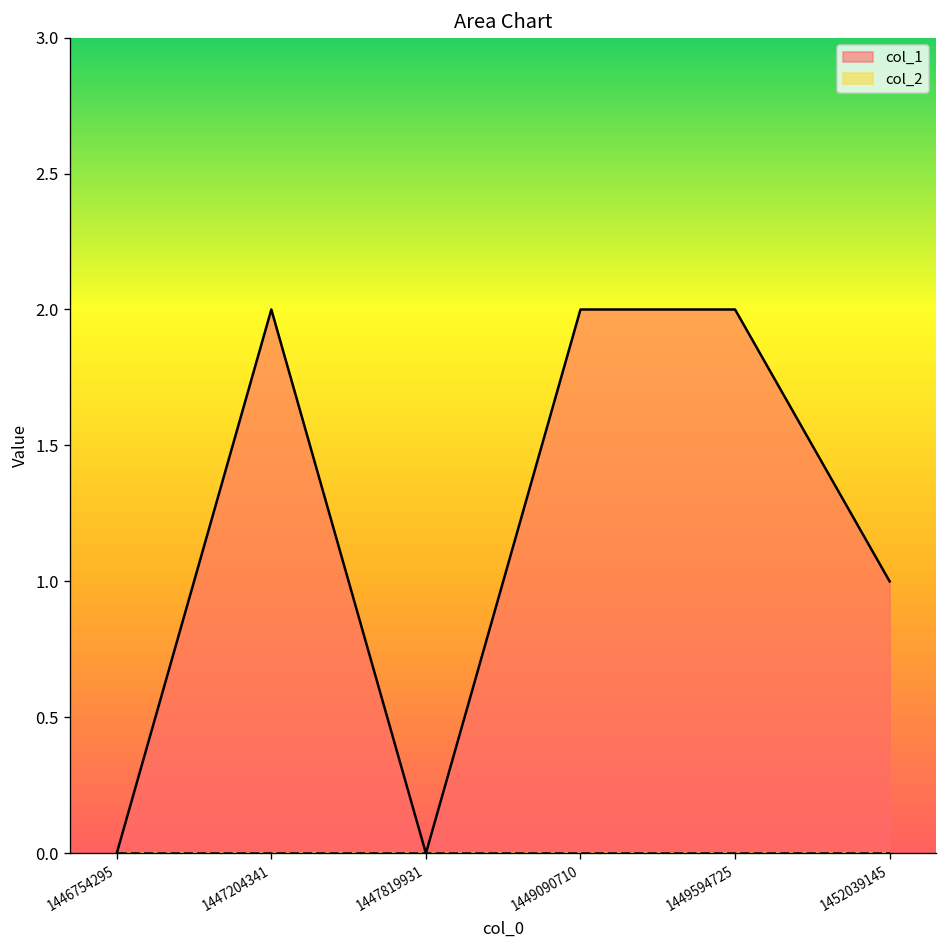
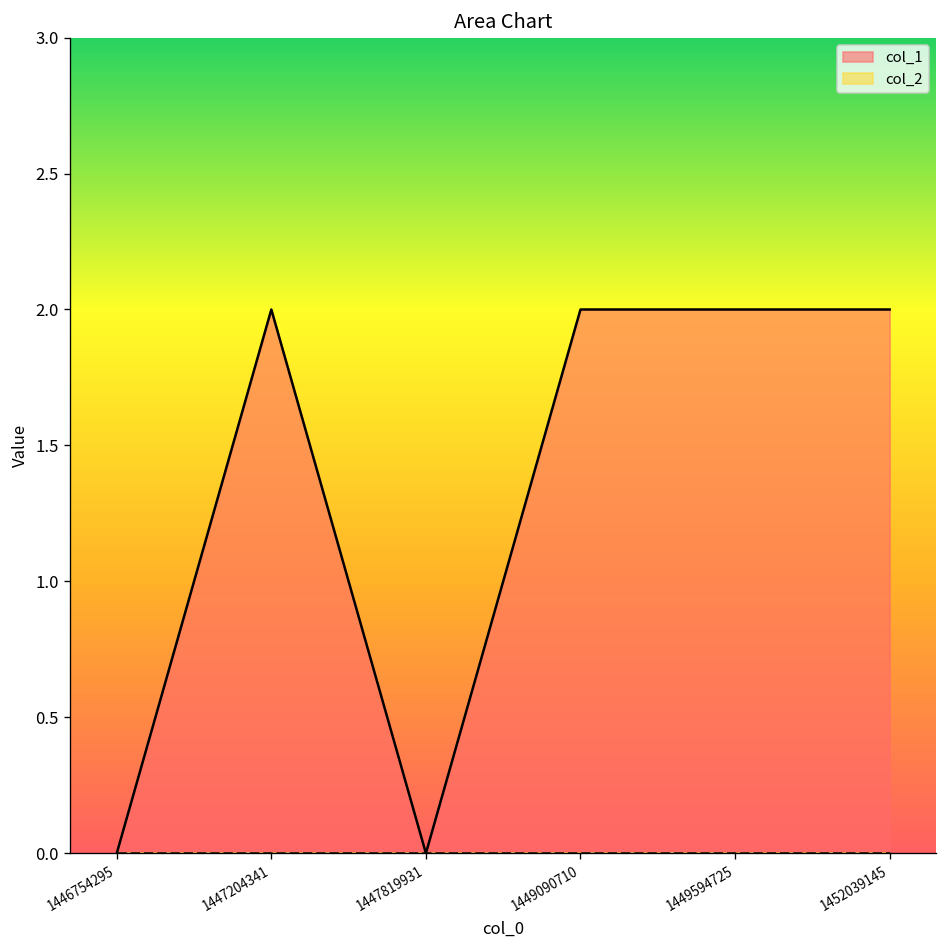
col_1, 1452039145: 1 -> 2
